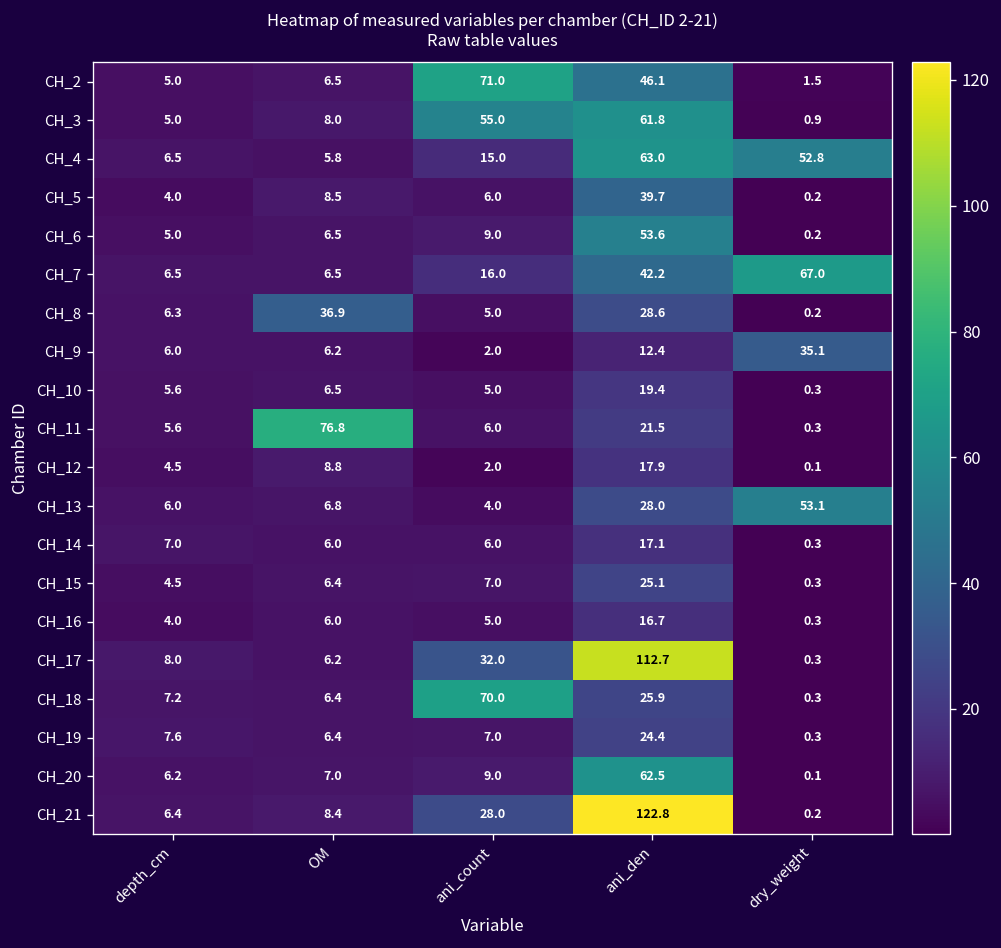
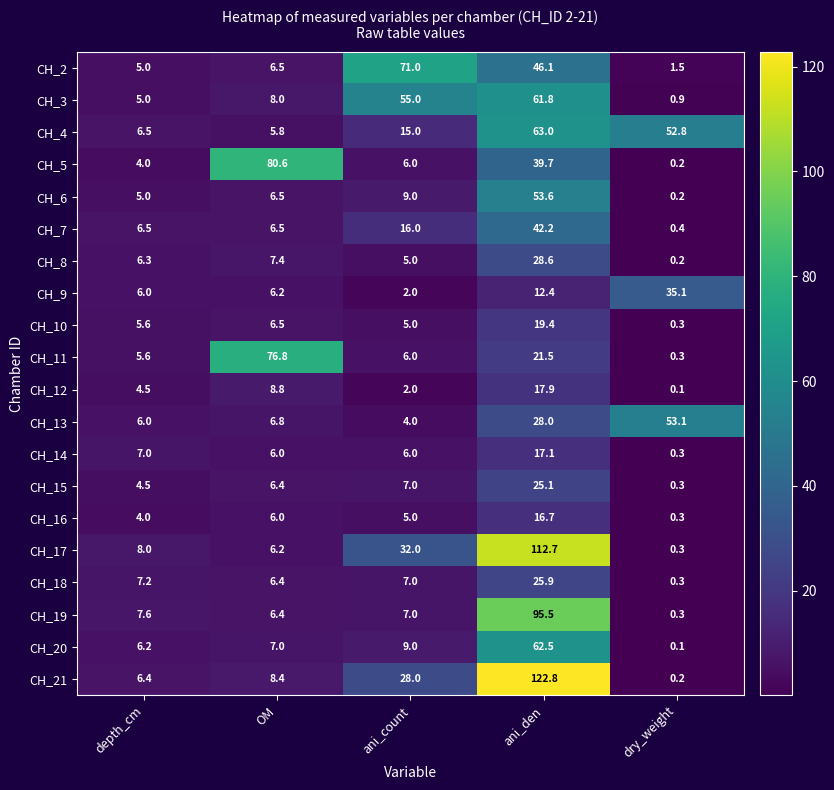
CH_5, OM: 8.5 -> 80.6
CH_7, dry_weight: 67.0 -> 0.4
CH_8, OM: 36.9 -> 7.4
CH_18, ani_count: 70.0 -> 7.0
CH_19, ani_den: 24.4 -> 95.5
